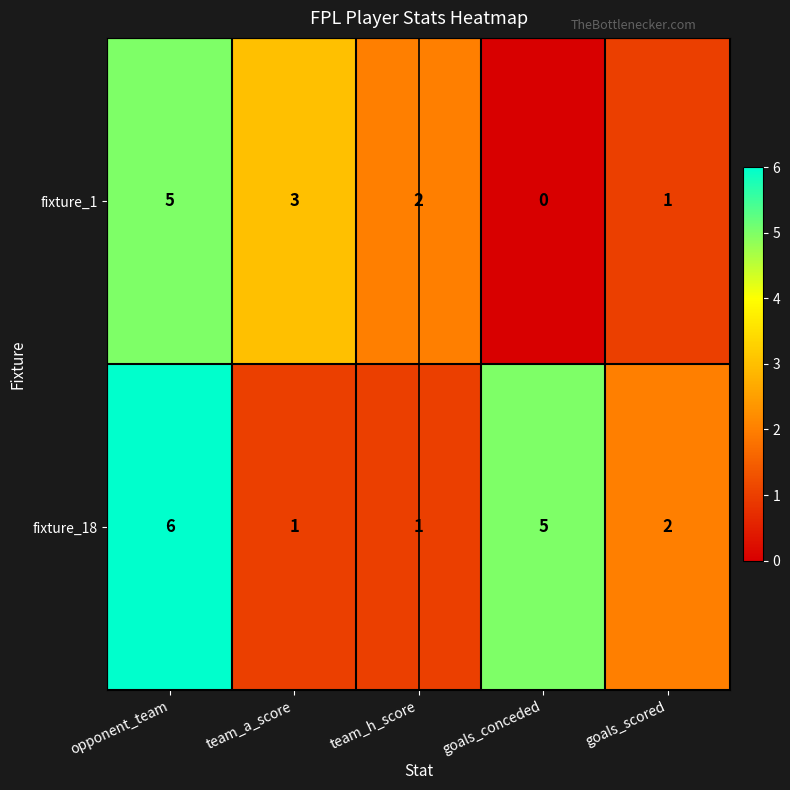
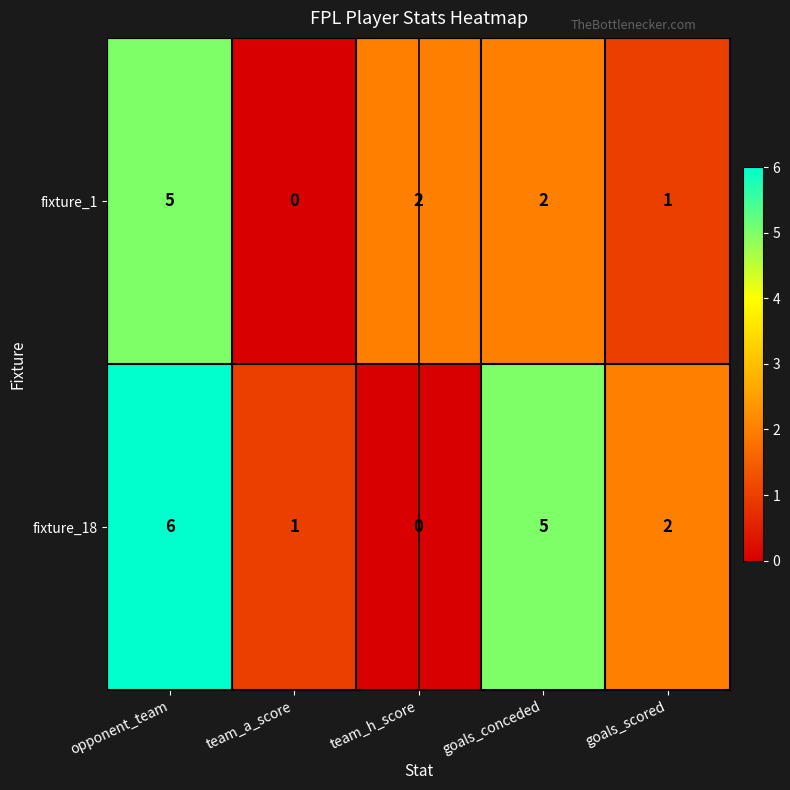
fixture_1, team_a_score: 3 -> 0
fixture_1, goals_conceded: 0 -> 2
fixture_18, team_h_score: 1 -> 0
